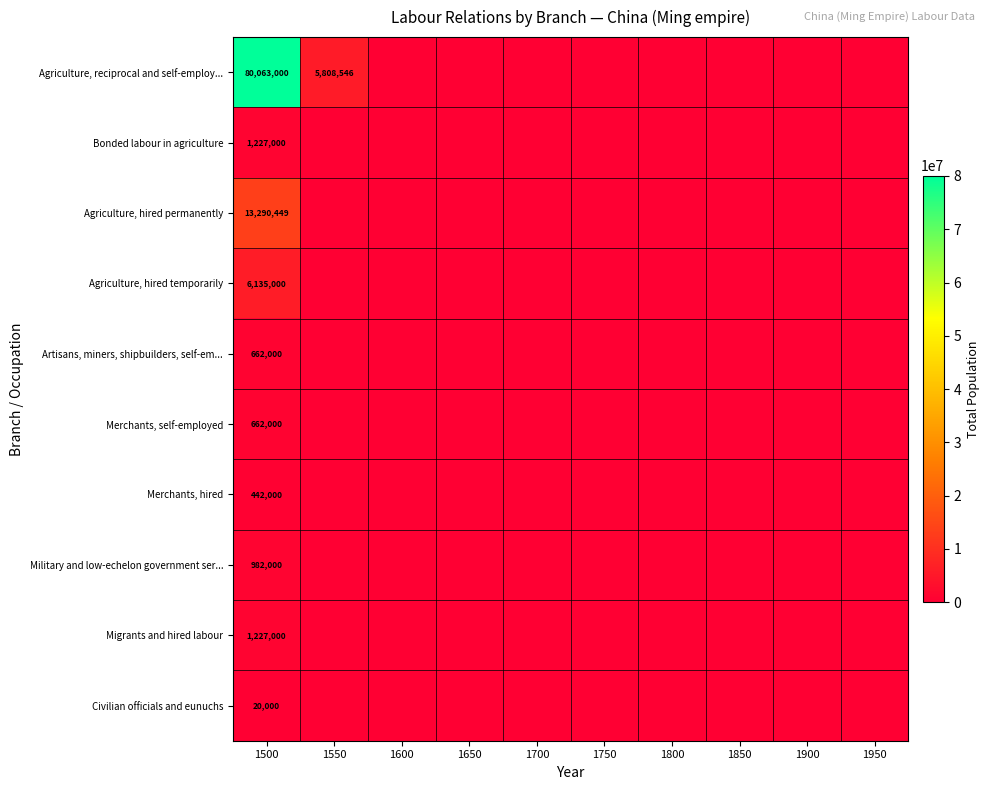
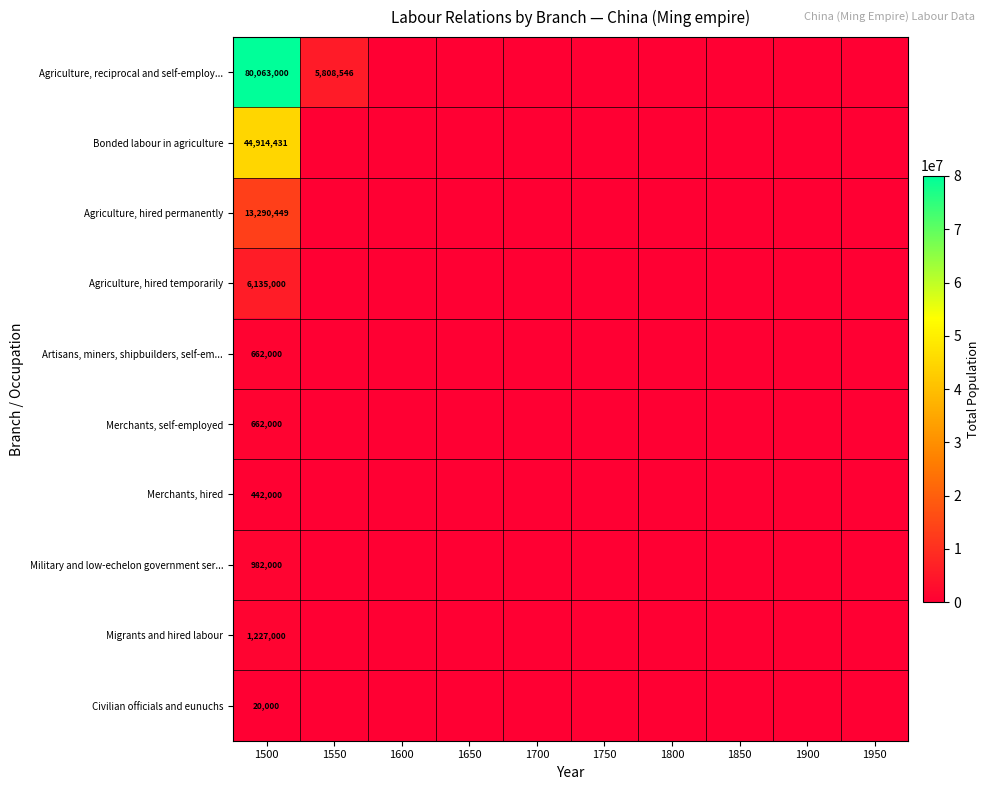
Bonded labour in agriculture, 1500: 1,227,000 -> 44,914,431
